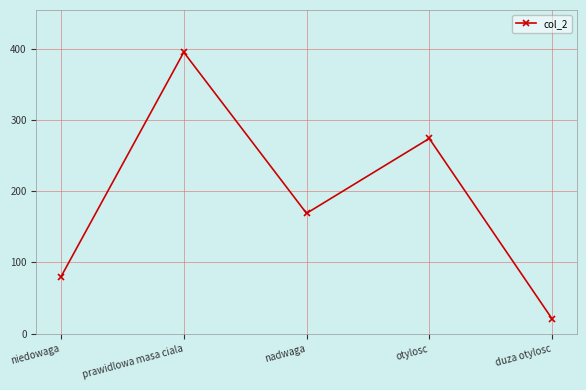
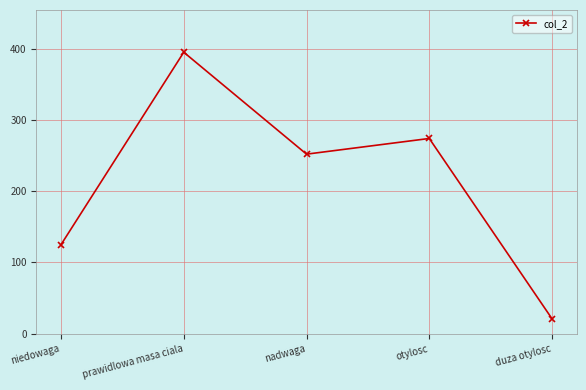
niedowaga: 80 -> 130
nadwaga: 170 -> 250
